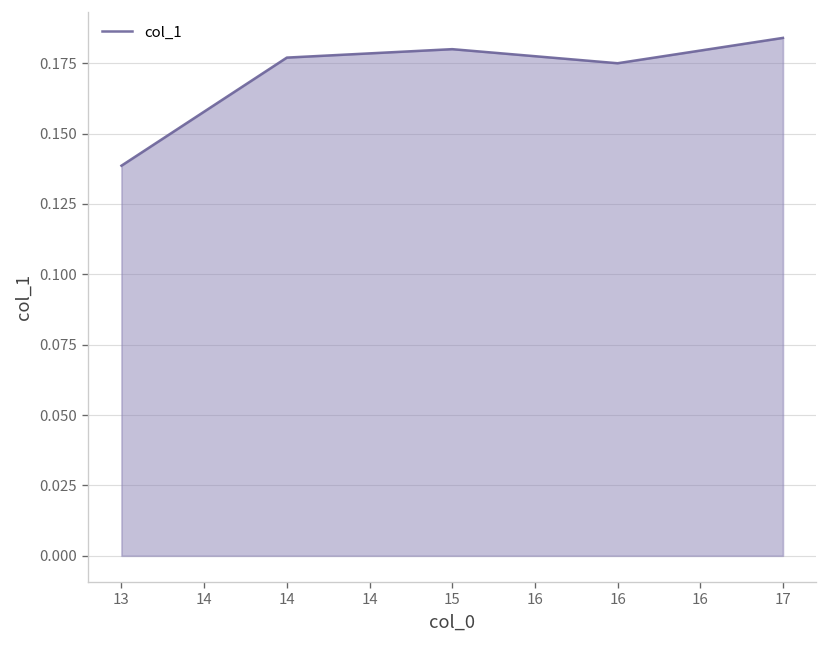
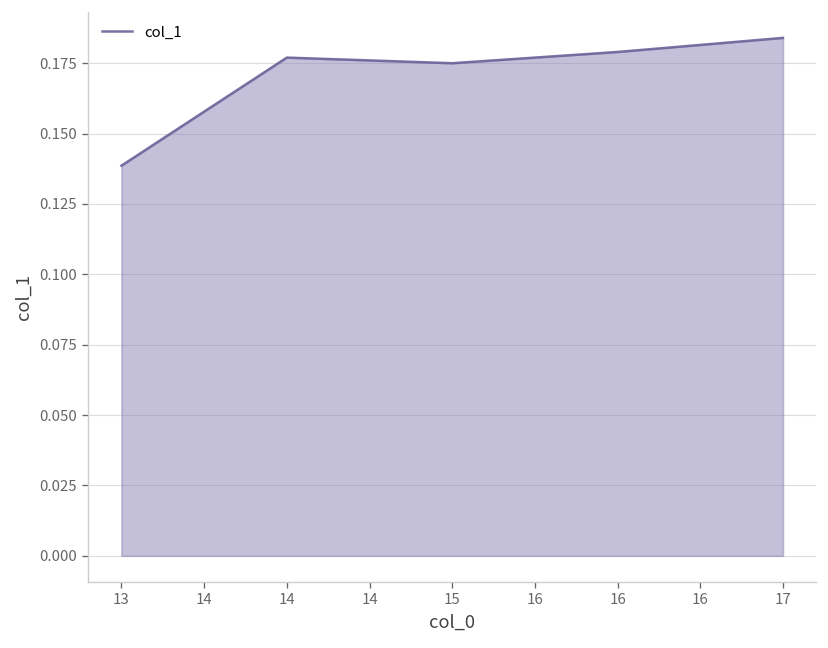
15: 0.180 -> 0.175
16: 0.175 -> 0.179
